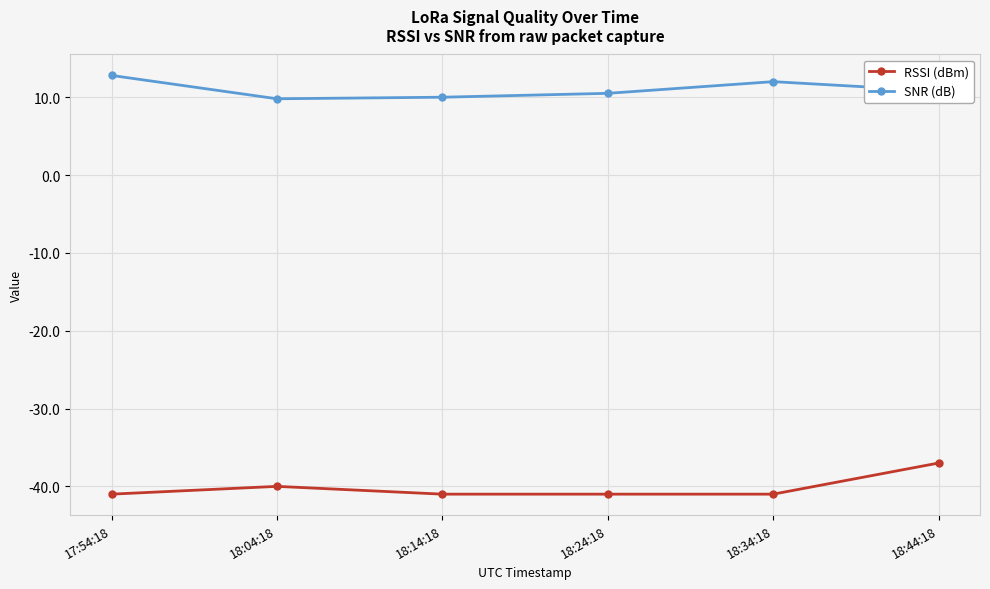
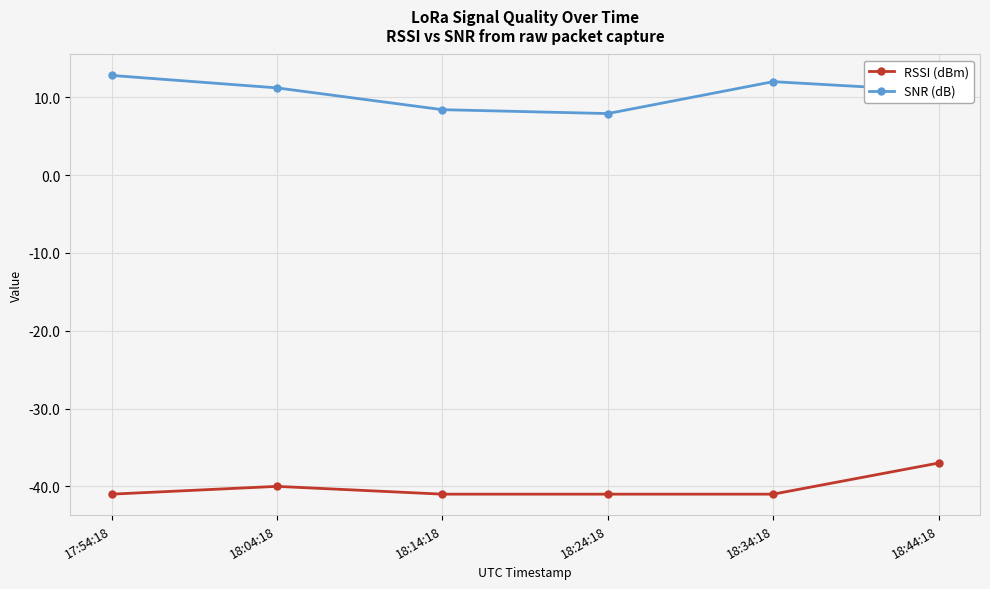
SNR (dB), 18:04:18: 10 -> 11
SNR (dB), 18:14:18: 10 -> 8
SNR (dB), 18:24:18: 11 -> 8
